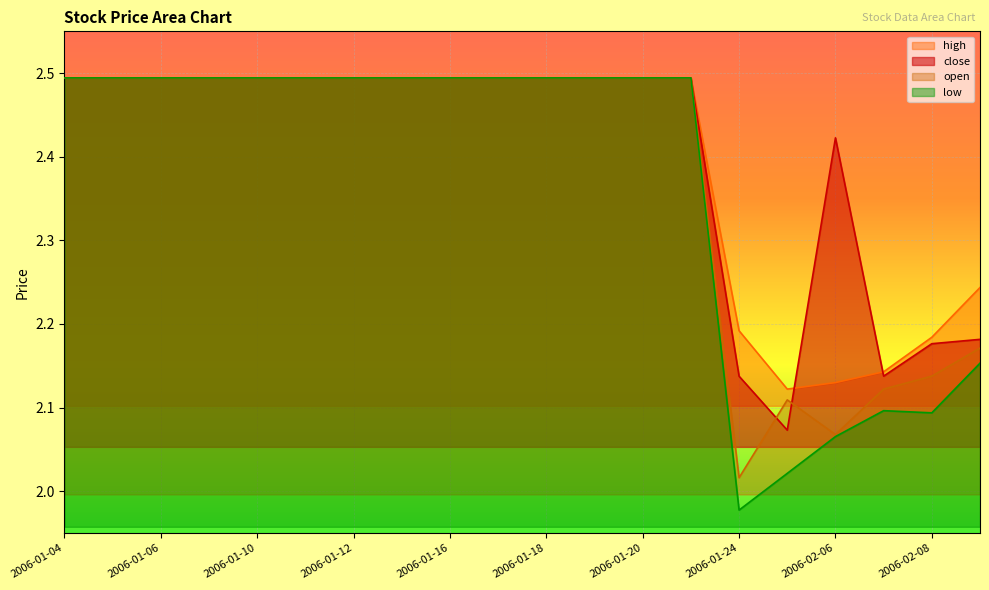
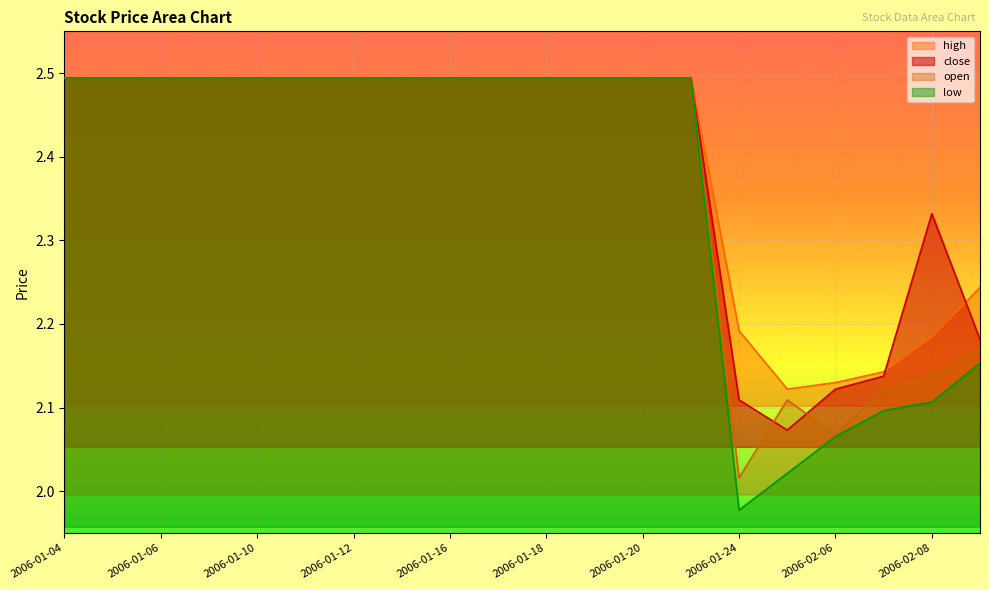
close, 2006-01-24: 2.14 -> 2.11
close, 2006-02-06: 2.42 -> 2.12
close, 2006-02-08: 2.18 -> 2.33
low, 2006-02-08: 2.09 -> 2.11
